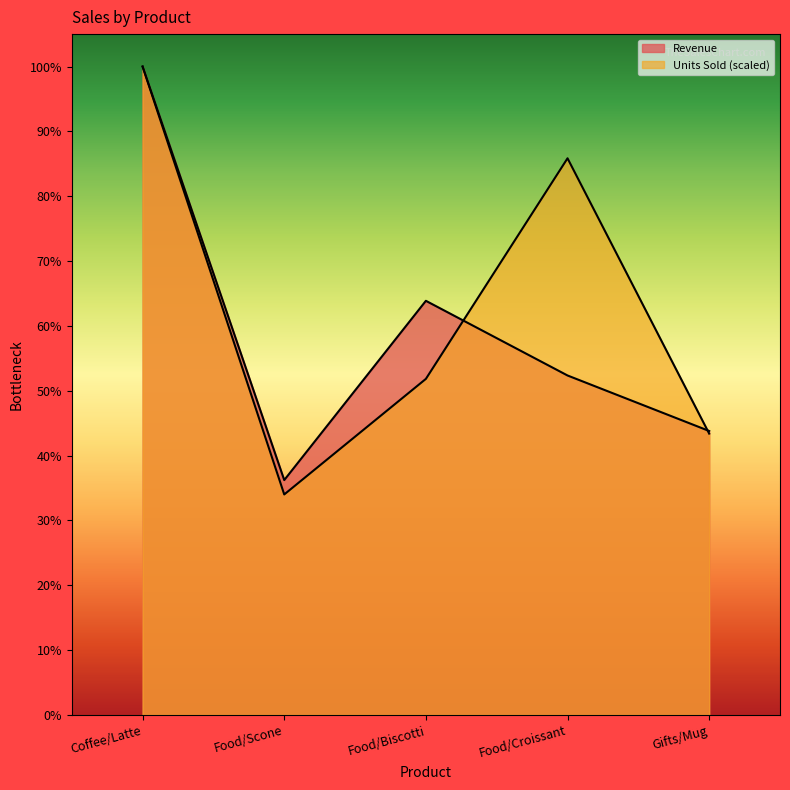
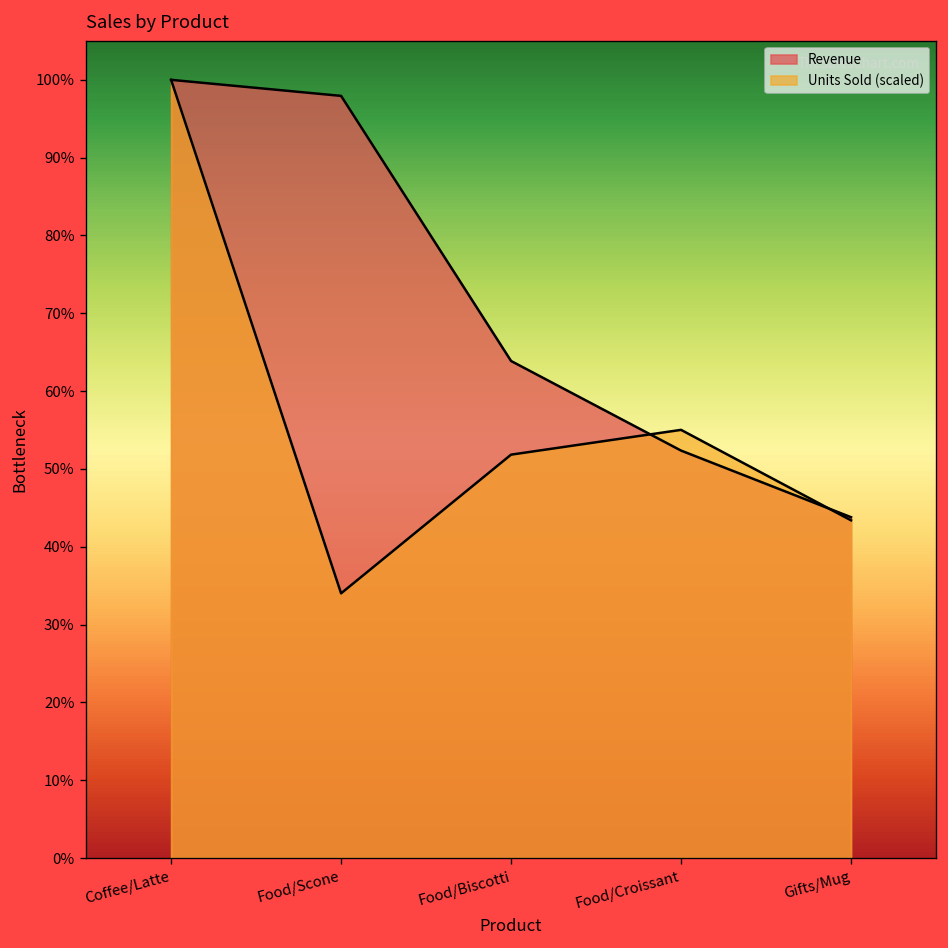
Revenue, Food/Scone: 36% -> 98%
Units Sold (scaled), Food/Croissant: 86% -> 55%
